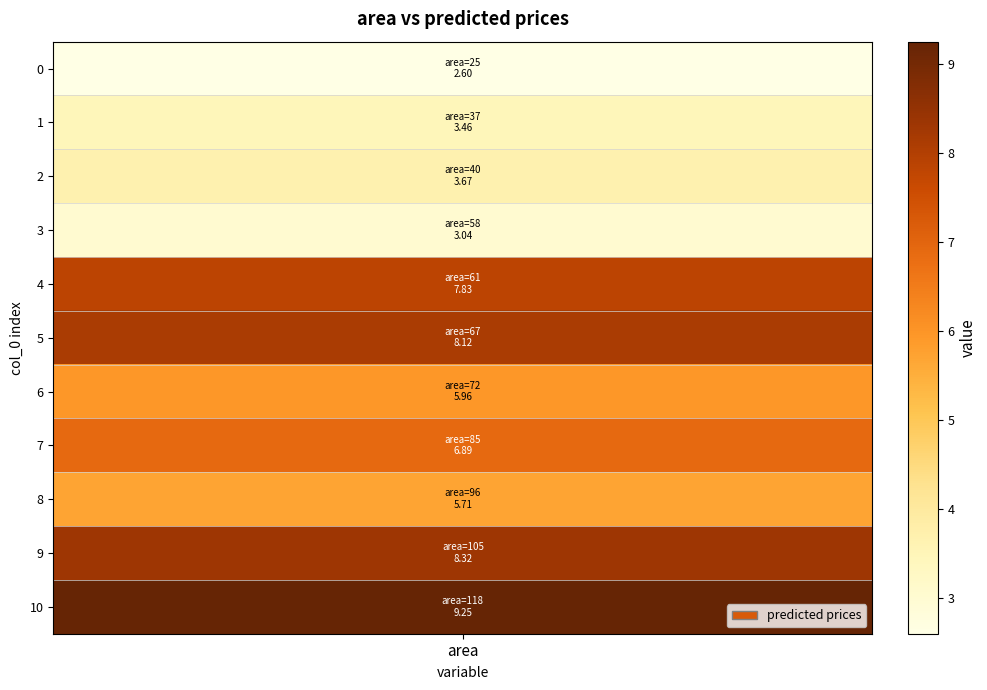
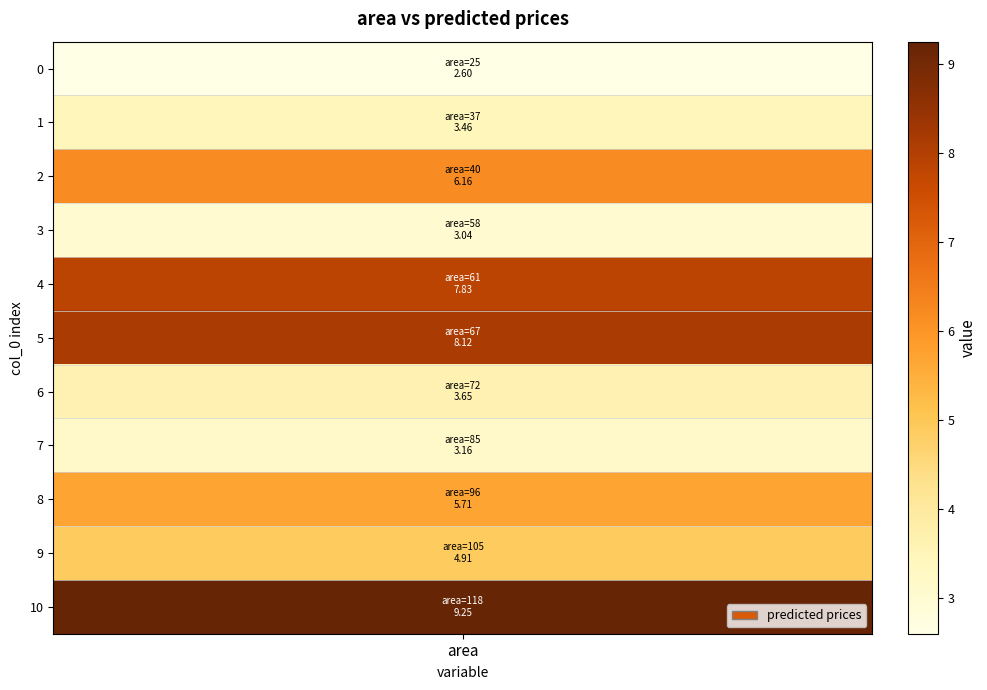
2, area: 3.67 -> 6.16
6, area: 5.96 -> 3.65
7, area: 6.89 -> 3.16
9, area: 8.32 -> 4.91
